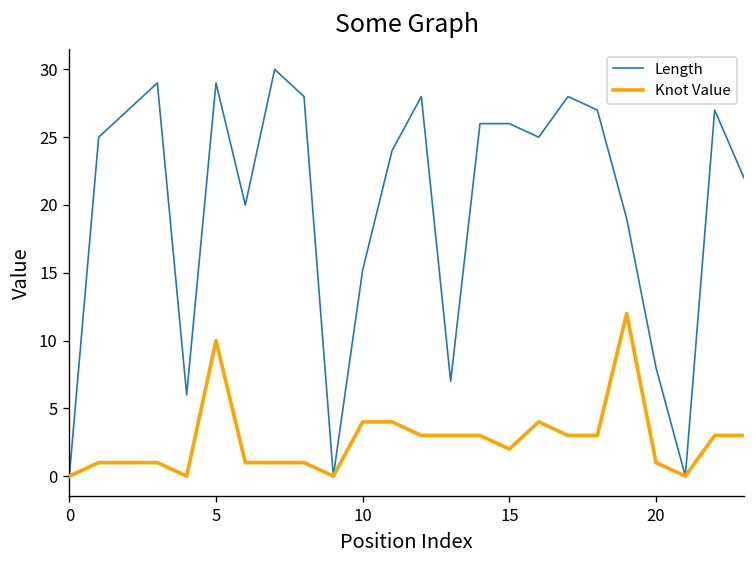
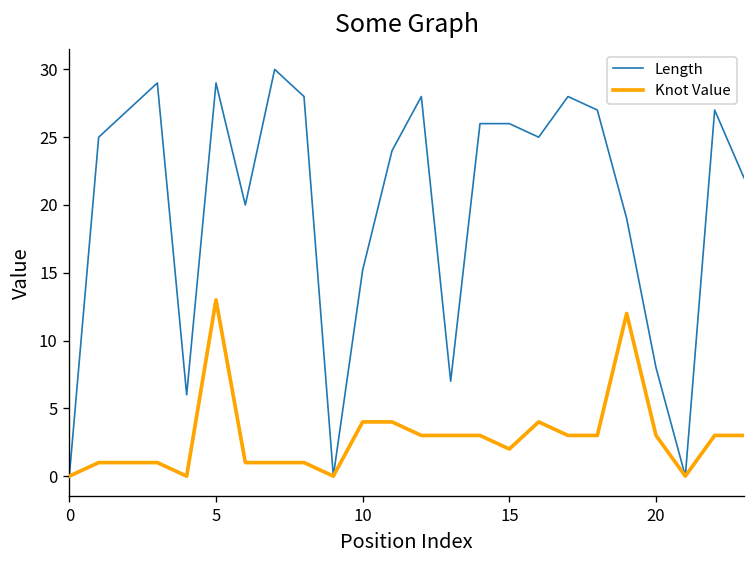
Knot Value, 5: 10 -> 13
Knot Value, 20: 1 -> 3
